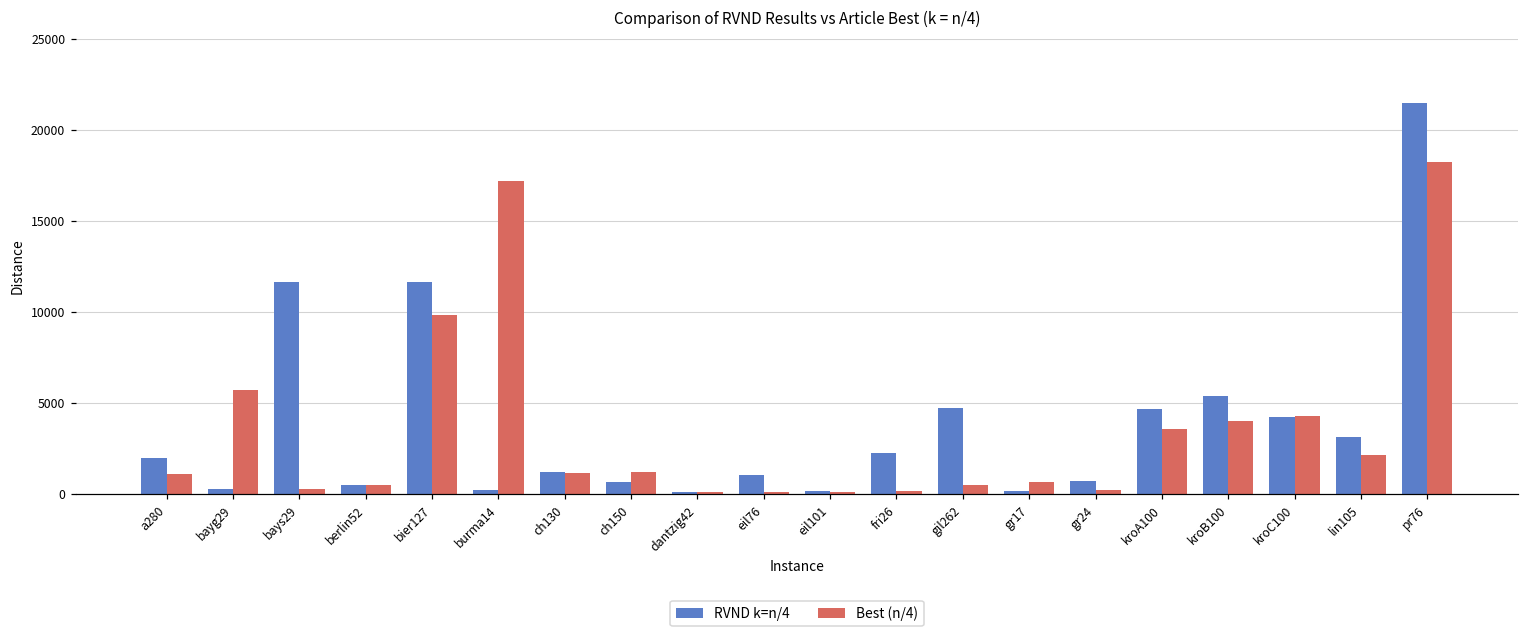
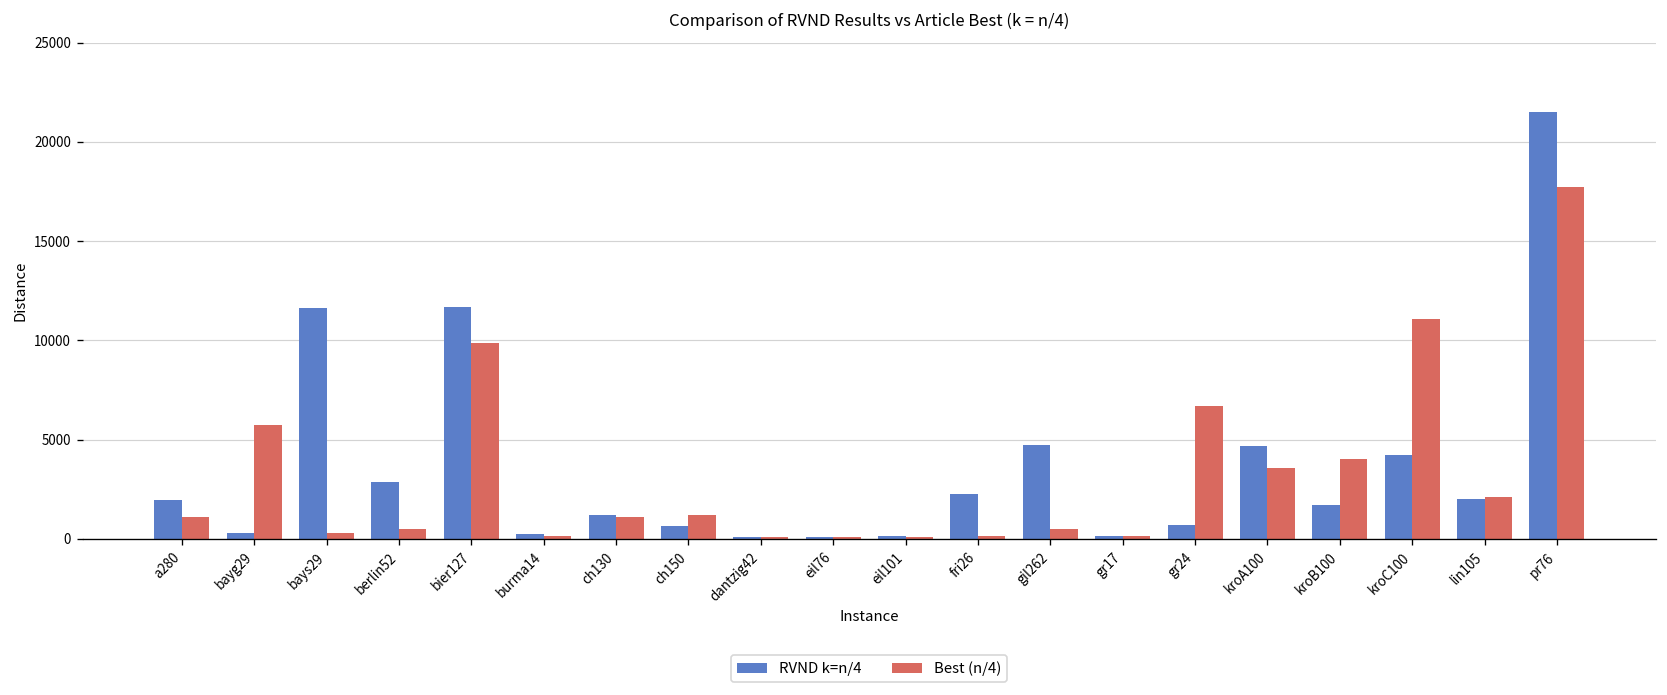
RVND k=n/4, berlin52: 500 -> 2900
Best (n/4), burma14: 17200 -> 200
RVND k=n/4, eil76: 1000 -> 100
Best (n/4), gr17: 700 -> 100
Best (n/4), gr24: 200 -> 6700
RVND k=n/4, kroB100: 5400 -> 1700
Best (n/4), kroC100: 4300 -> 11100
RVND k=n/4, lin105: 3100 -> 2000
Best (n/4), pr76: 18200 -> 17700
